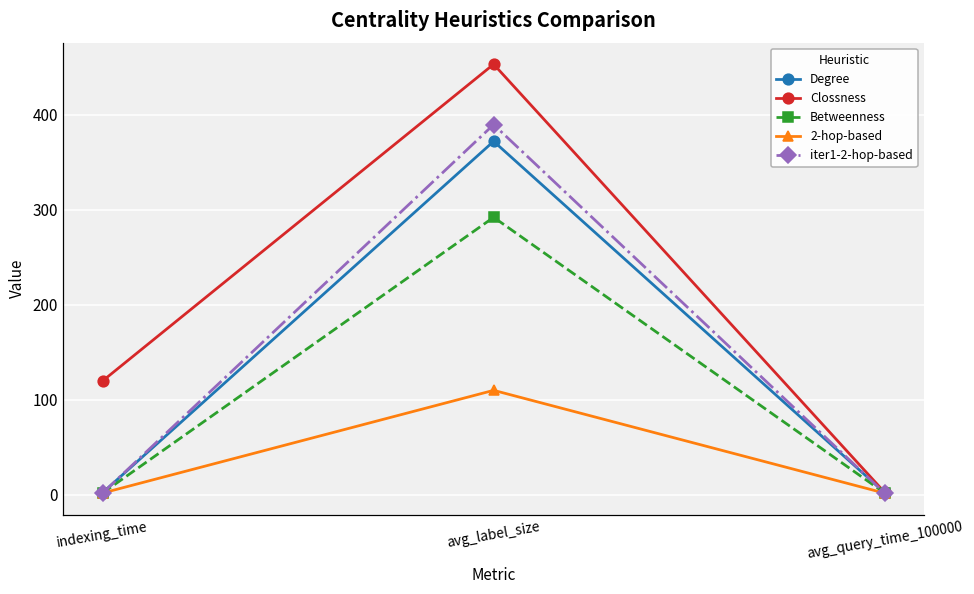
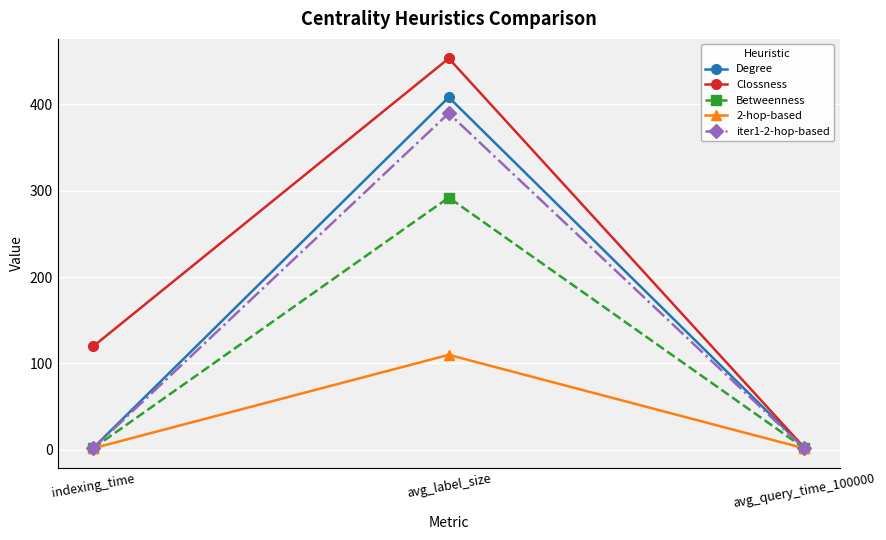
Degree, avg_label_size: 370 -> 410
